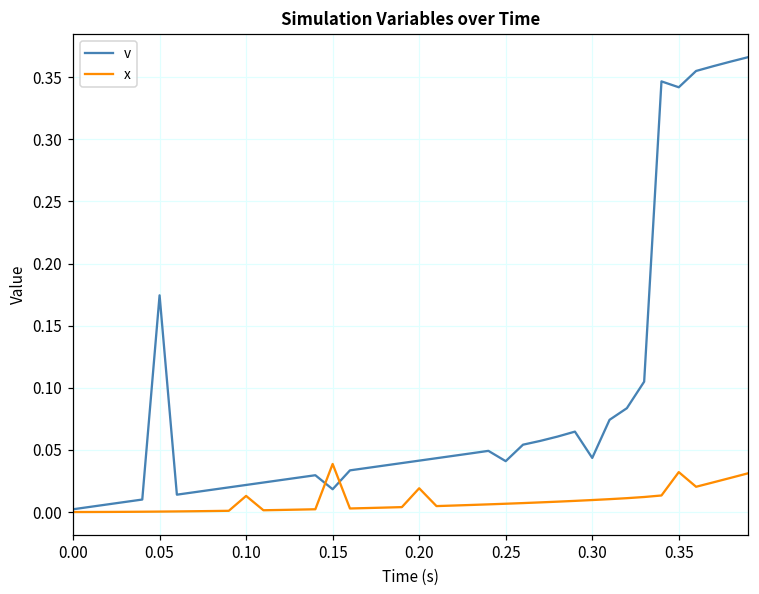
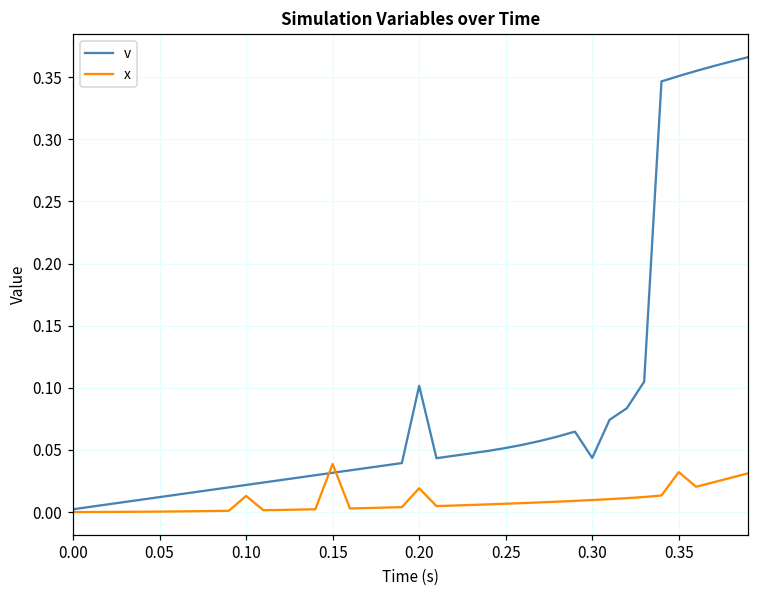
v, 0.05: 0.174 -> 0.012
v, 0.15: 0.018 -> 0.032
v, 0.20: 0.041 -> 0.102
v, 0.25: 0.041 -> 0.052
v, 0.35: 0.342 -> 0.351
